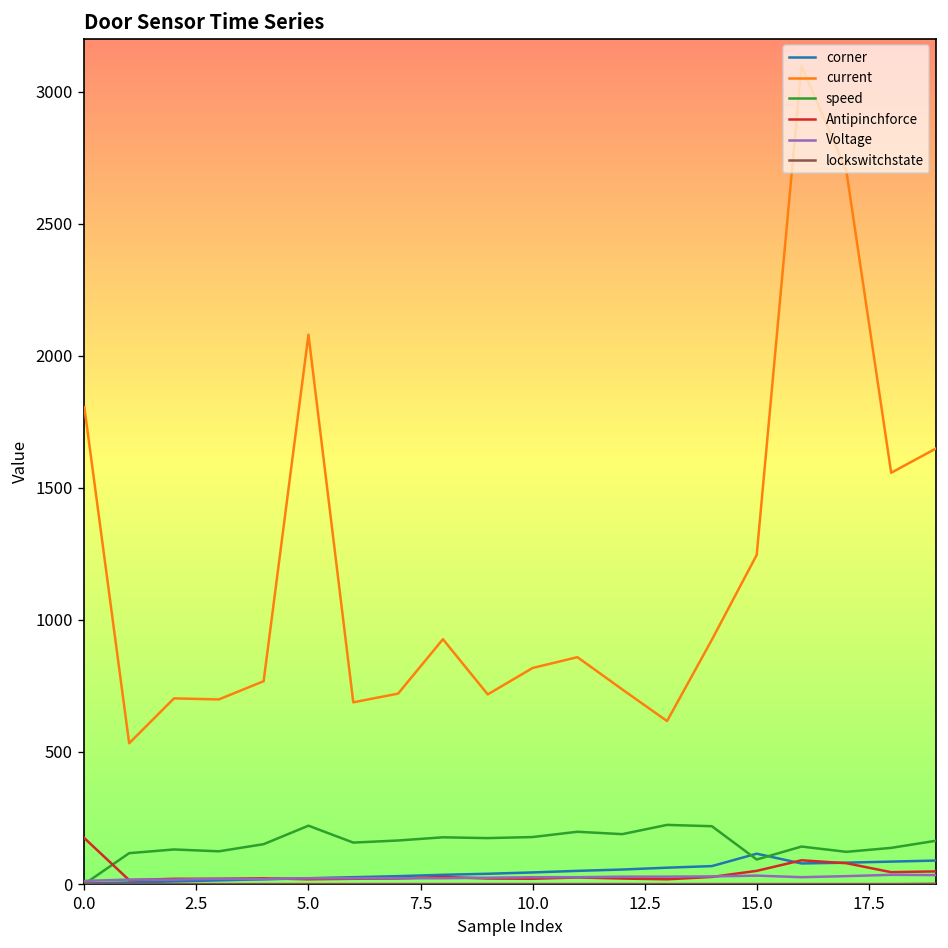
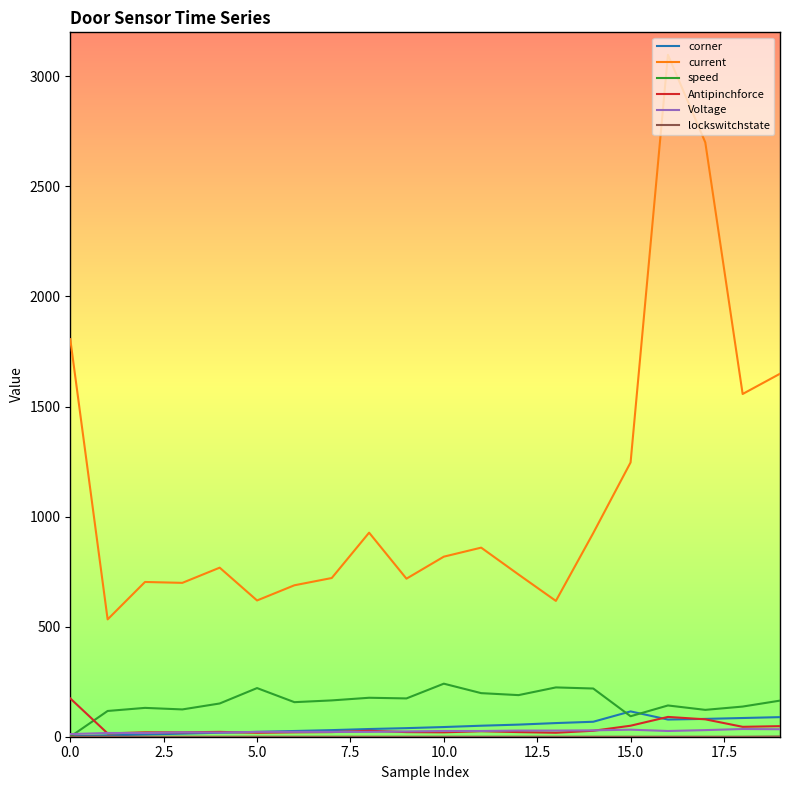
current, 5.0: 2080 -> 620
speed, 10.0: 180 -> 240
